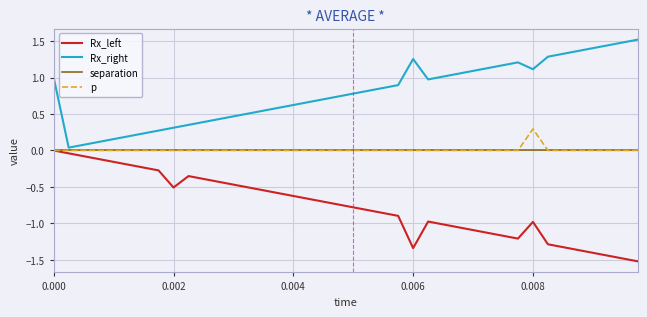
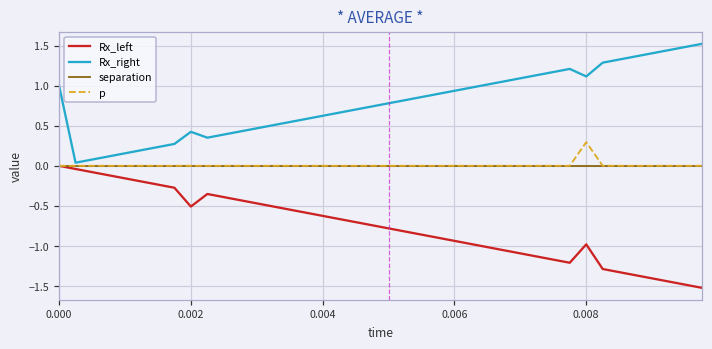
Rx_right, 0.002: 0.3 -> 0.4
Rx_left, 0.006: -1.3 -> -0.9
Rx_right, 0.006: 1.3 -> 0.9
